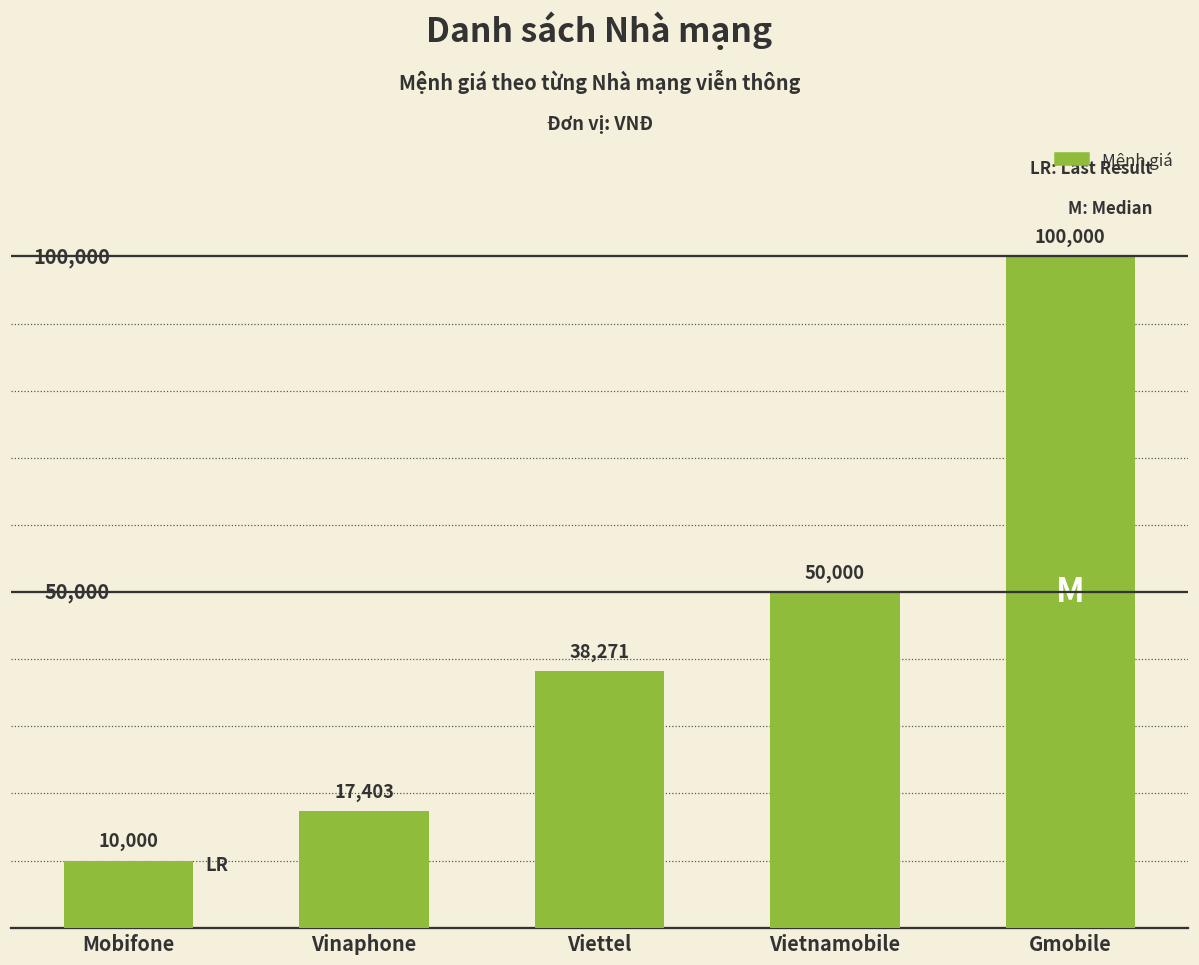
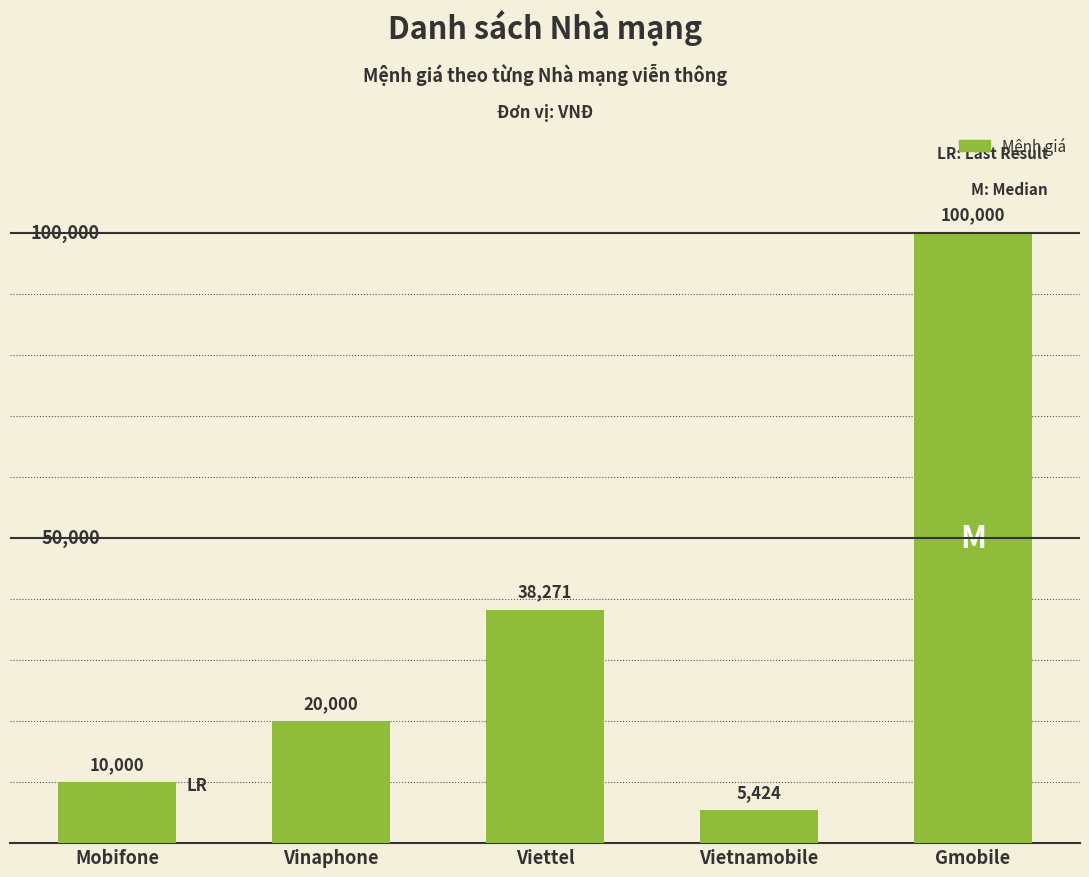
Vinaphone: 17,403 -> 20,000
Vietnamobile: 50,000 -> 5,424
